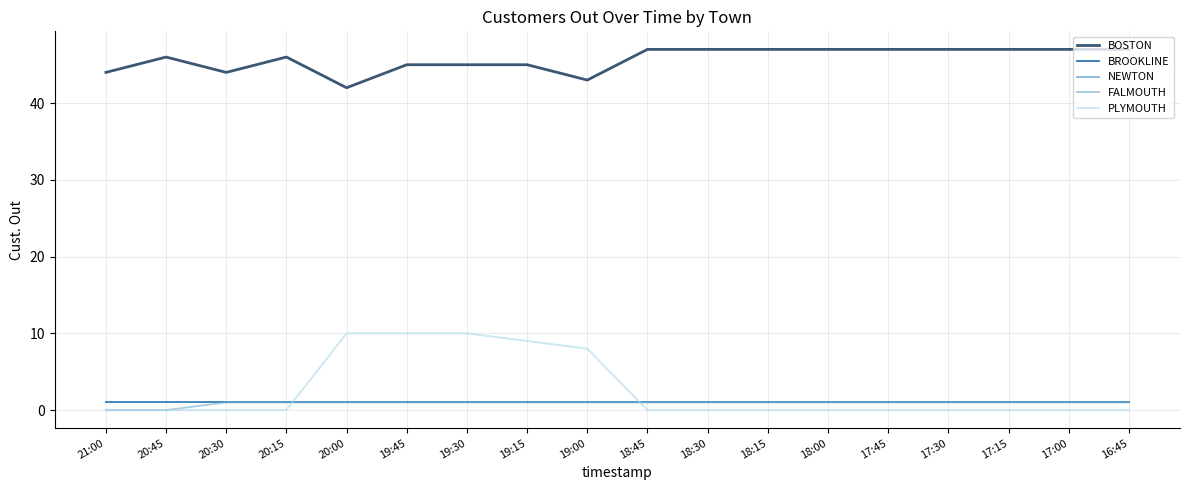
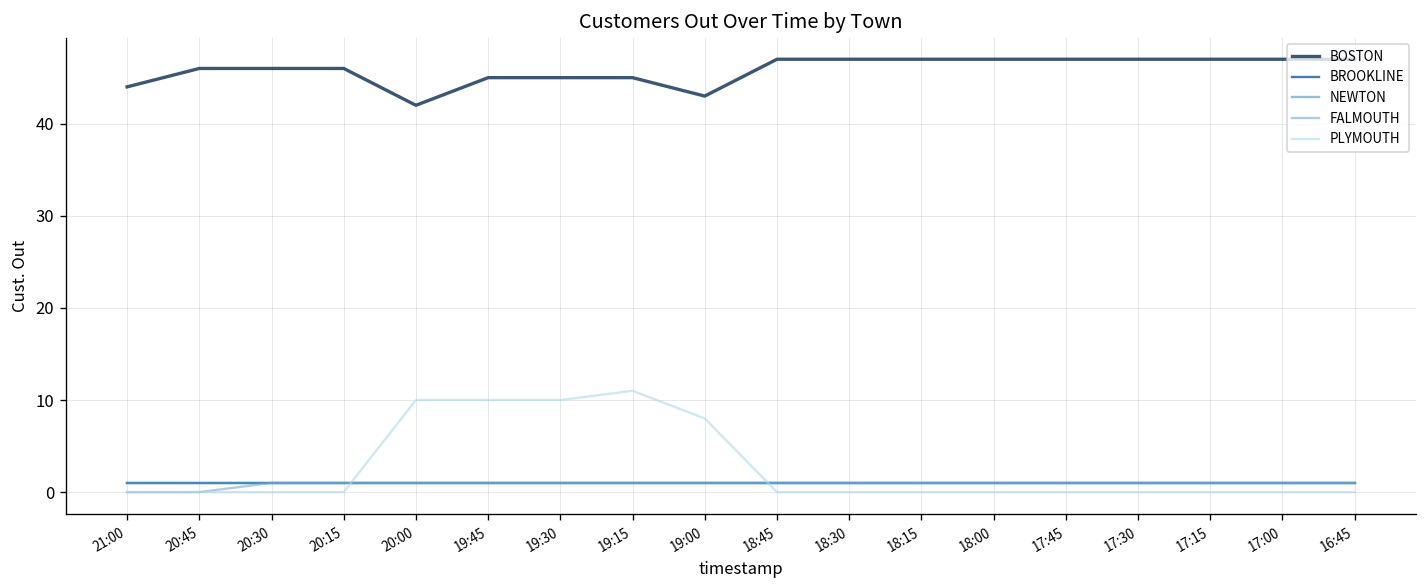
BOSTON, 20:30: 44 -> 46
PLYMOUTH, 19:15: 9 -> 11
